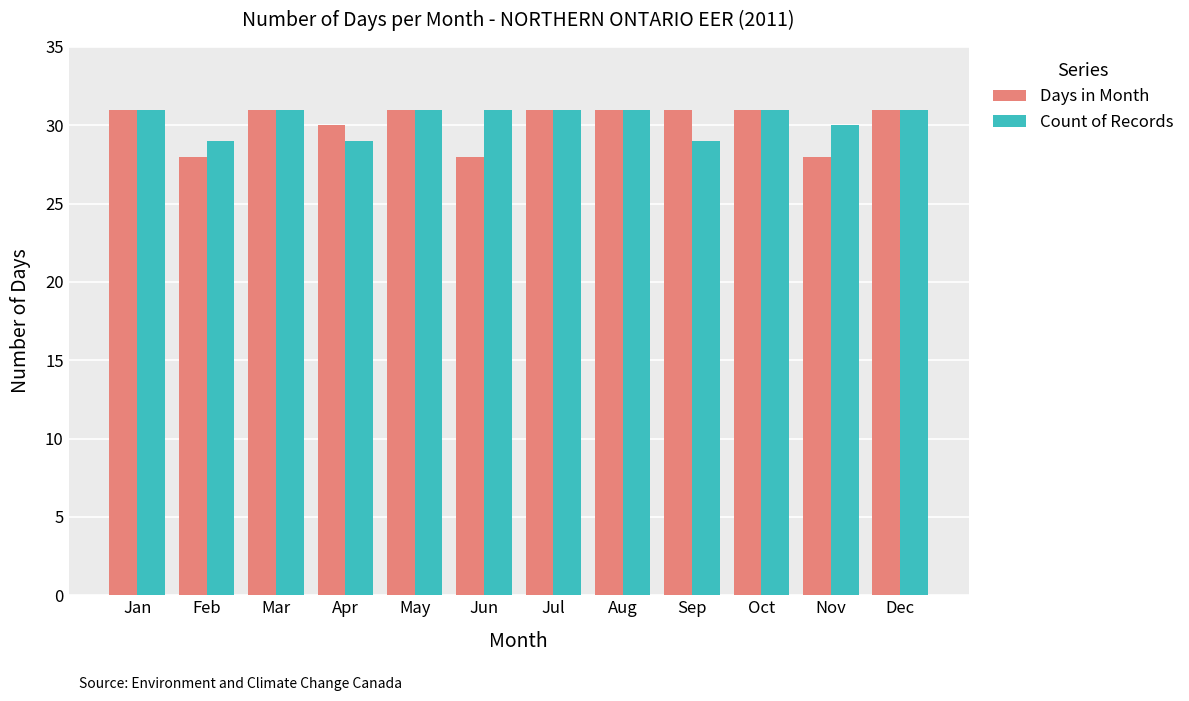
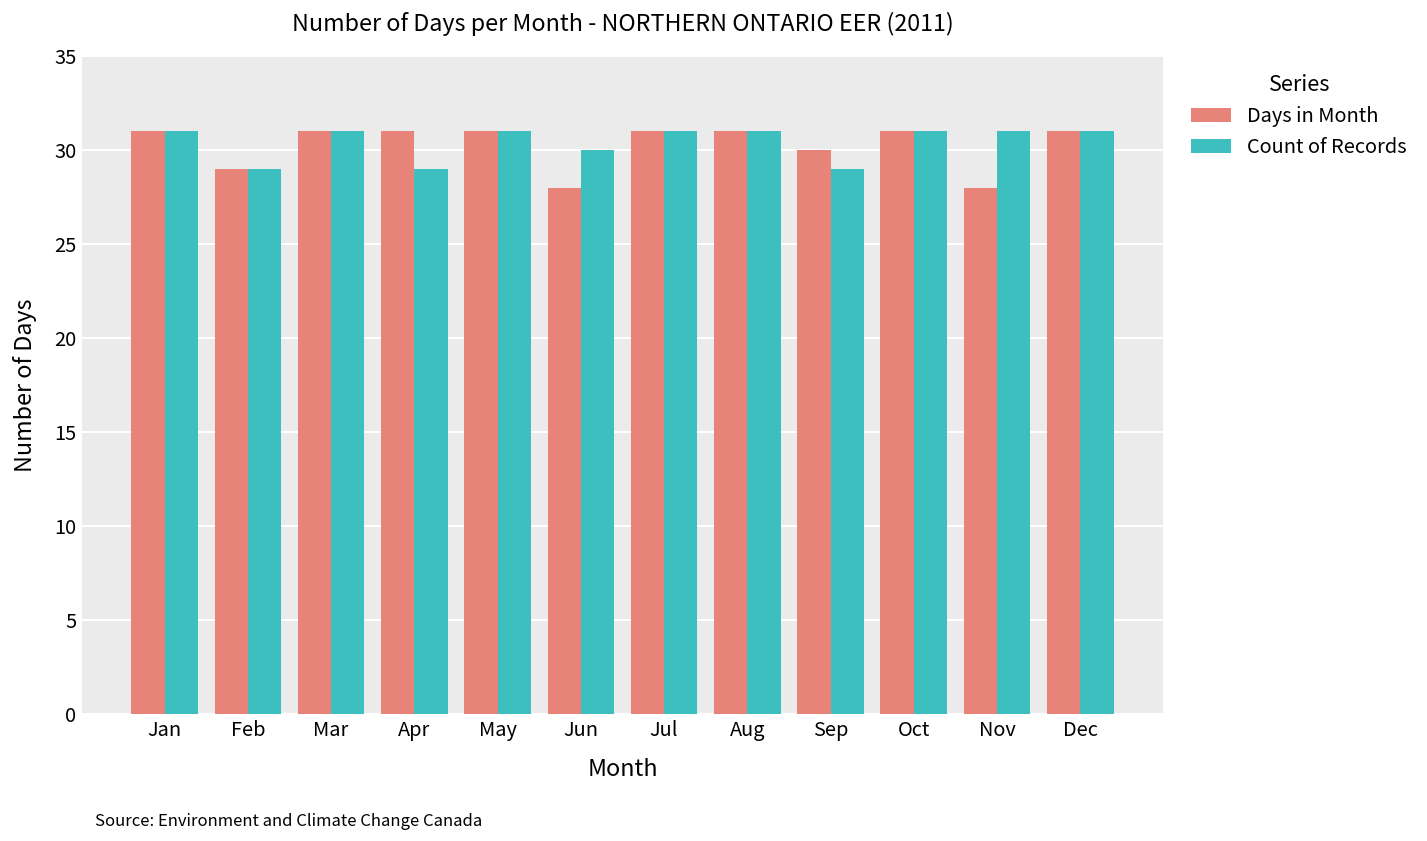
Days in Month, Feb: 28 -> 29
Days in Month, Apr: 30 -> 31
Count of Records, Jun: 31 -> 30
Days in Month, Sep: 31 -> 30
Count of Records, Nov: 30 -> 31
